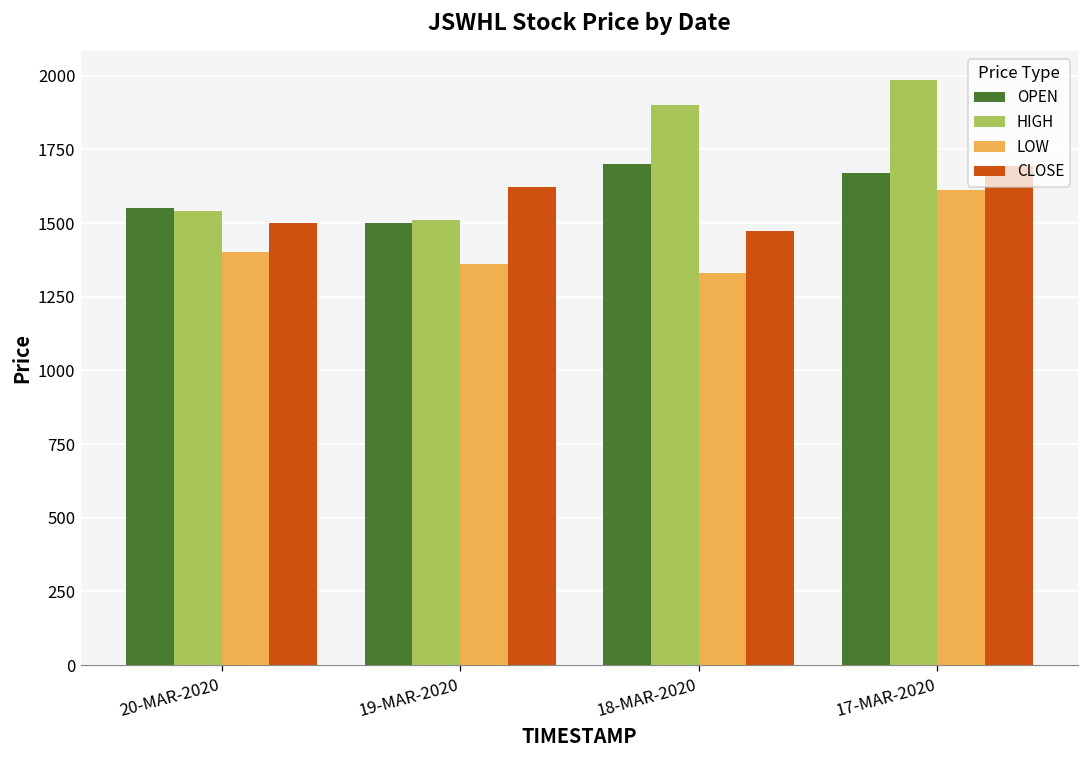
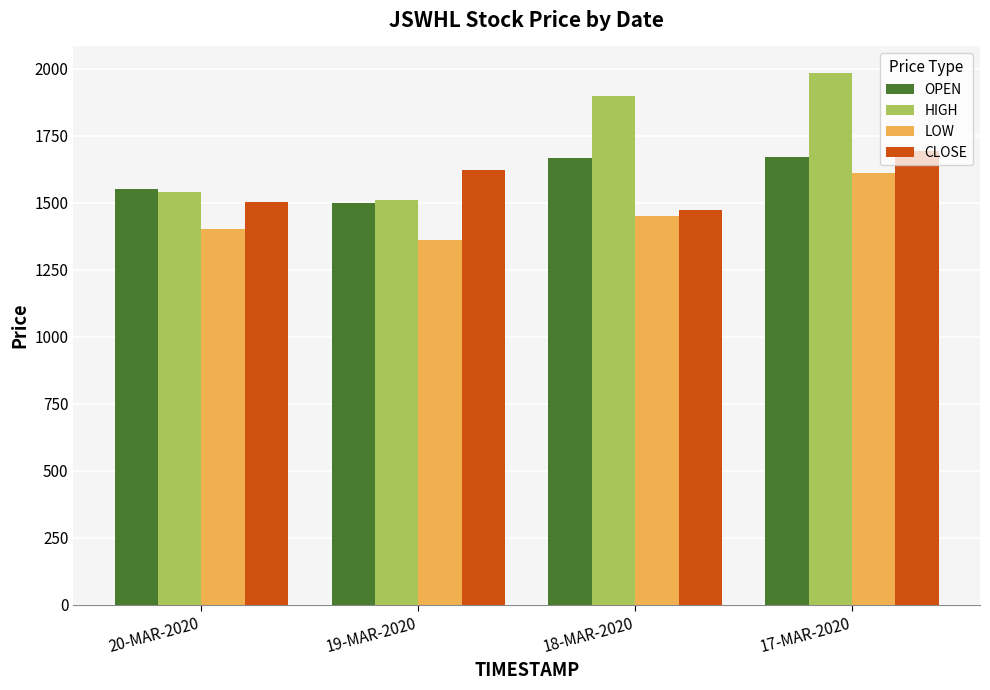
OPEN, 18-MAR-2020: 1700 -> 1670
LOW, 18-MAR-2020: 1330 -> 1450
